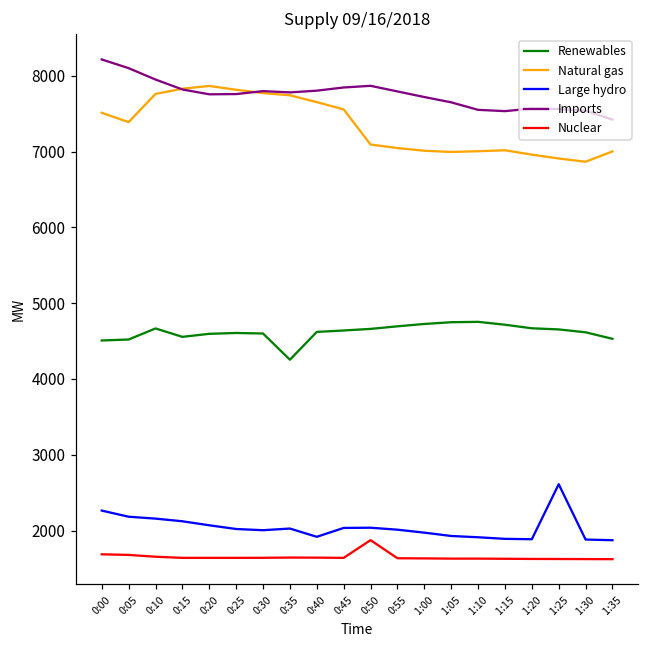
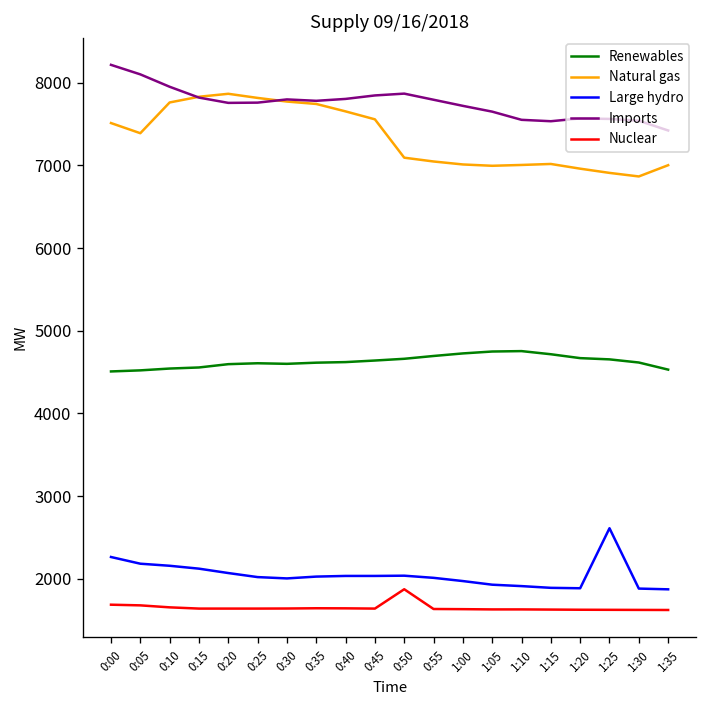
Renewables, 0:10: 4700 -> 4500
Renewables, 0:35: 4300 -> 4600
Large hydro, 0:40: 1900 -> 2000
